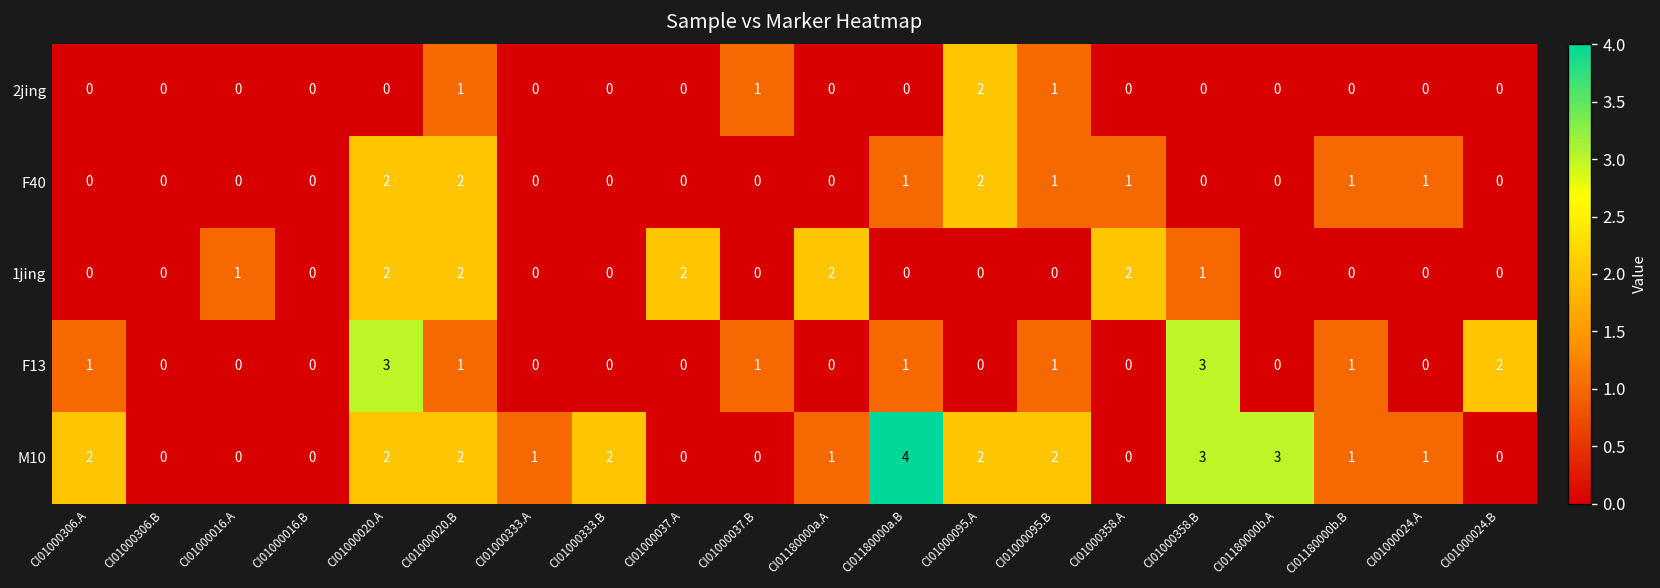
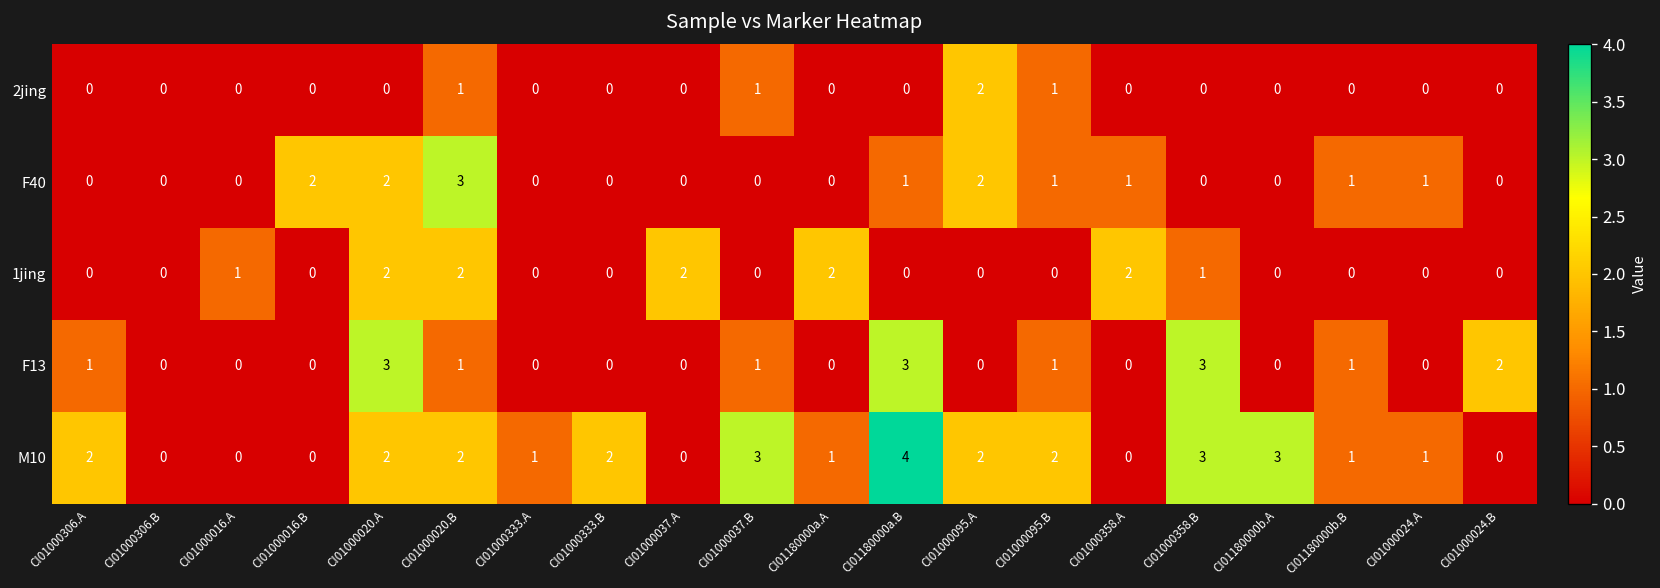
F40, CI01000016.B: 0 -> 2
F40, CI01000020.B: 2 -> 3
F13, CI01180000a.B: 1 -> 3
M10, CI01000037.B: 0 -> 3
